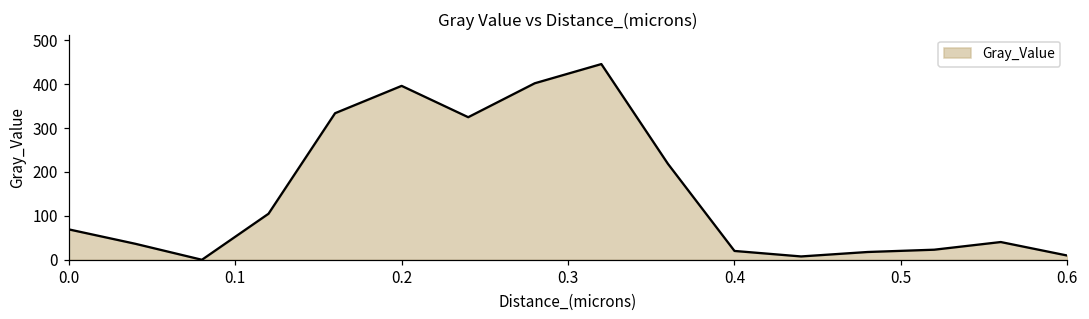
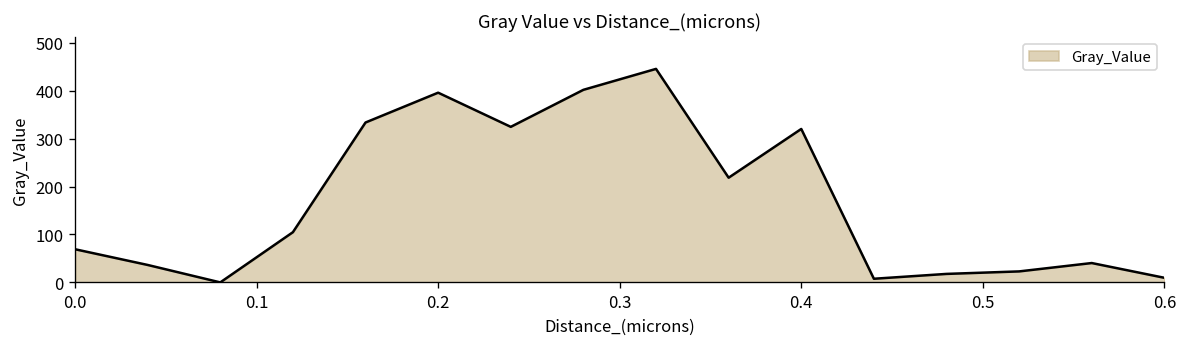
0.4: 20 -> 320
